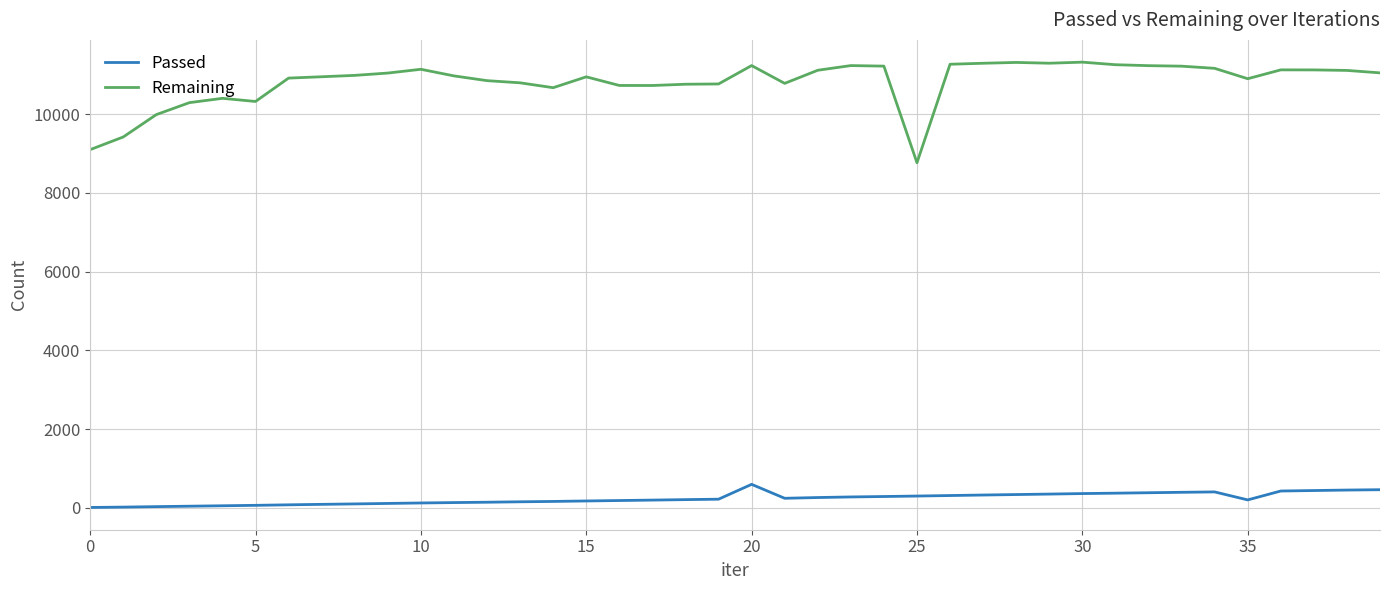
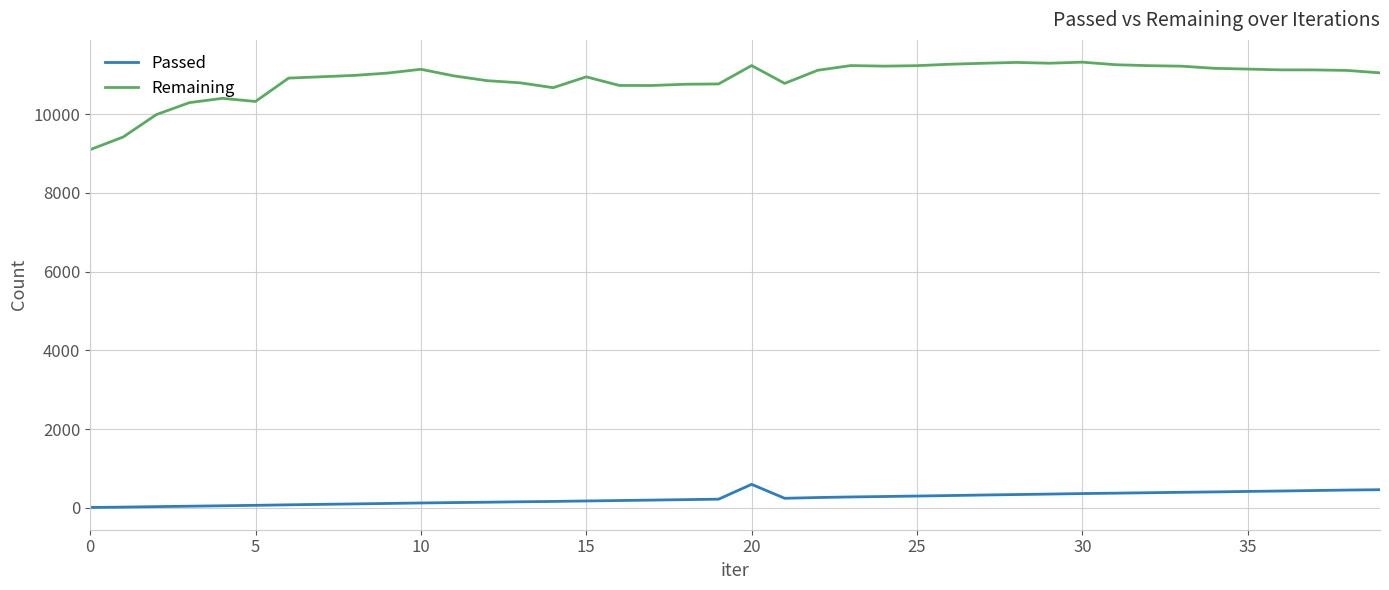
Remaining, 25: 8800 -> 11200
Passed, 35: 200 -> 400
Remaining, 35: 10900 -> 11100
